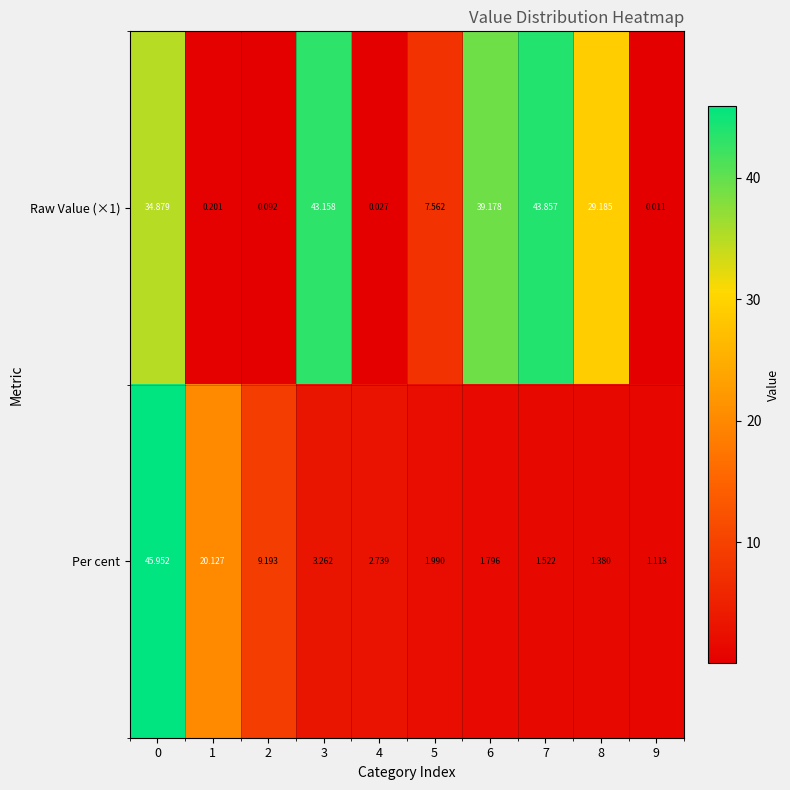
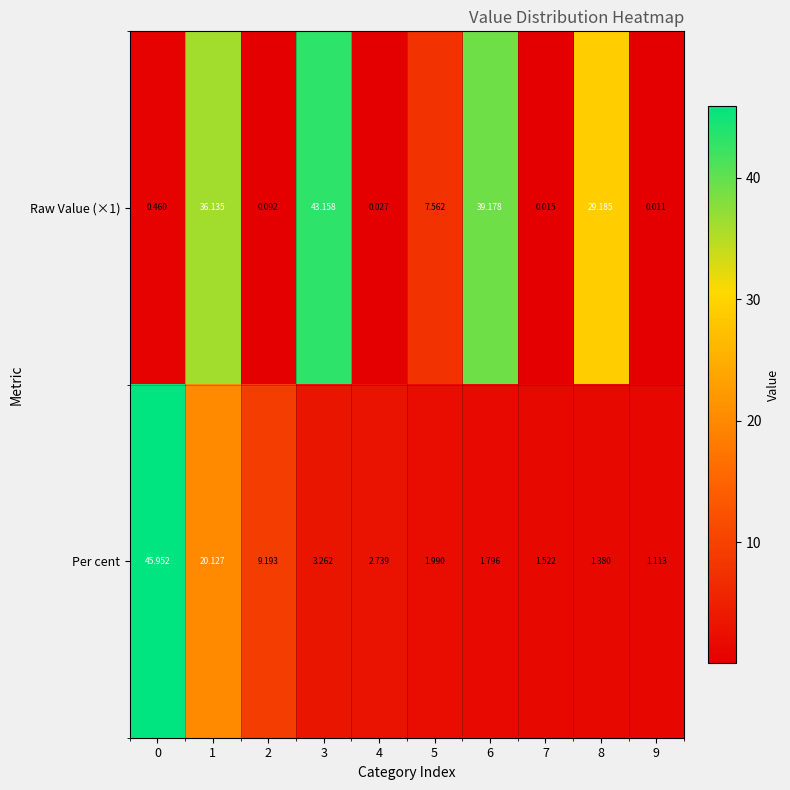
Raw Value (×1), 0: 34.879 -> 0.460
Raw Value (×1), 1: 0.201 -> 36.135
Raw Value (×1), 7: 43.857 -> 0.015
